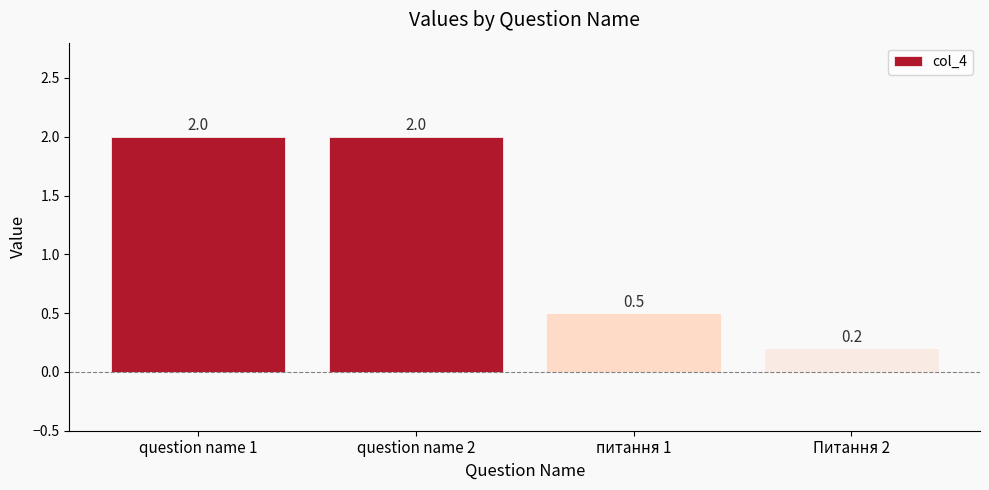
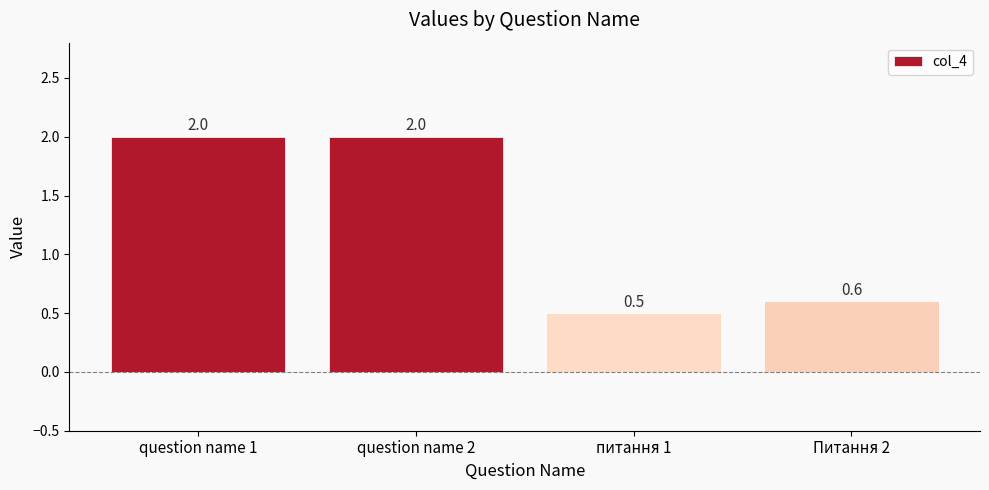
Питання 2: 0.2 -> 0.6
